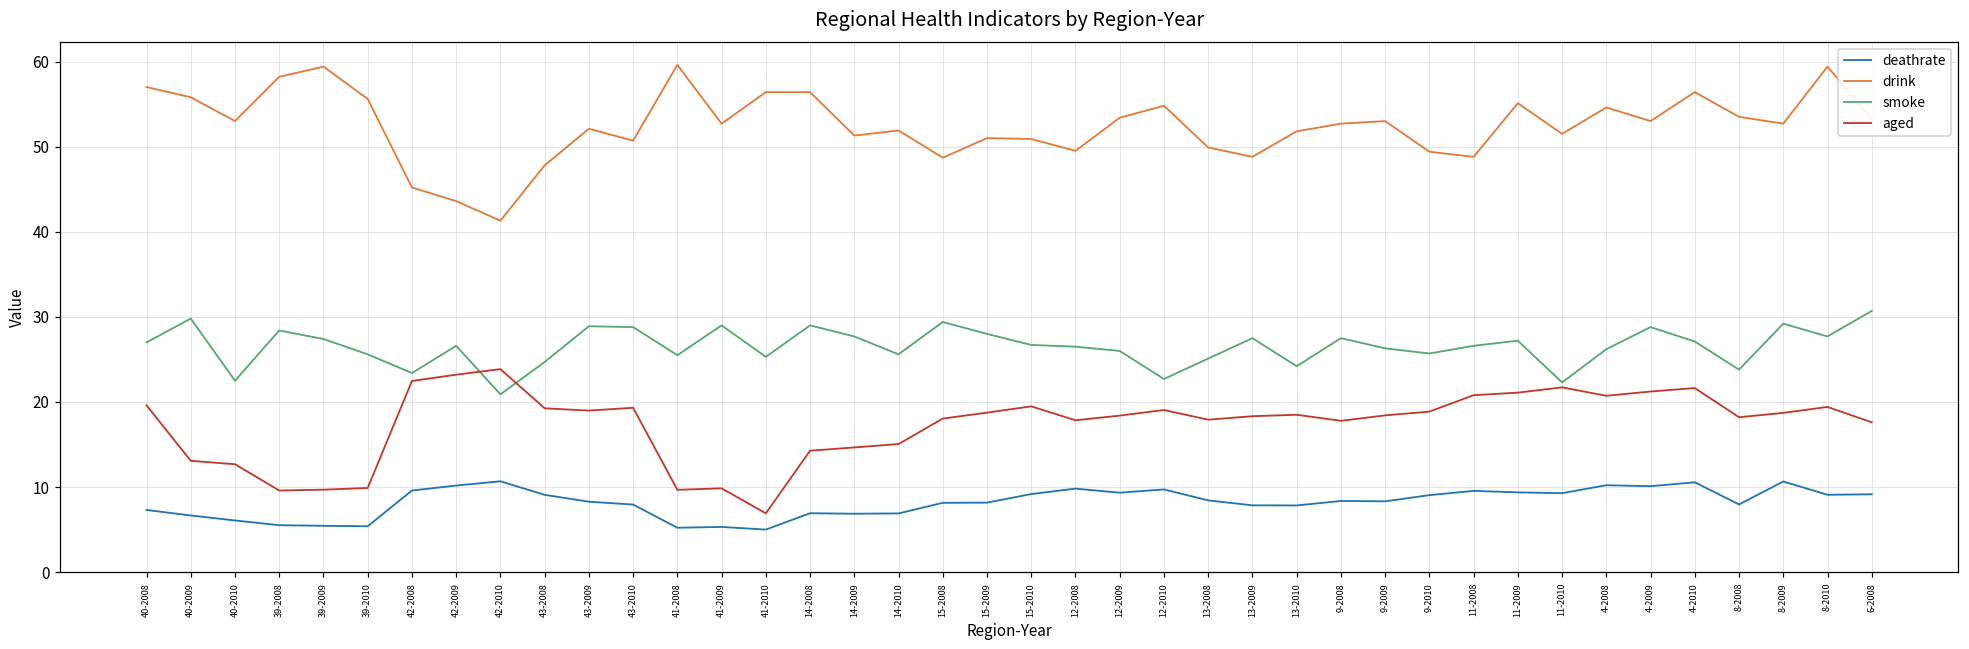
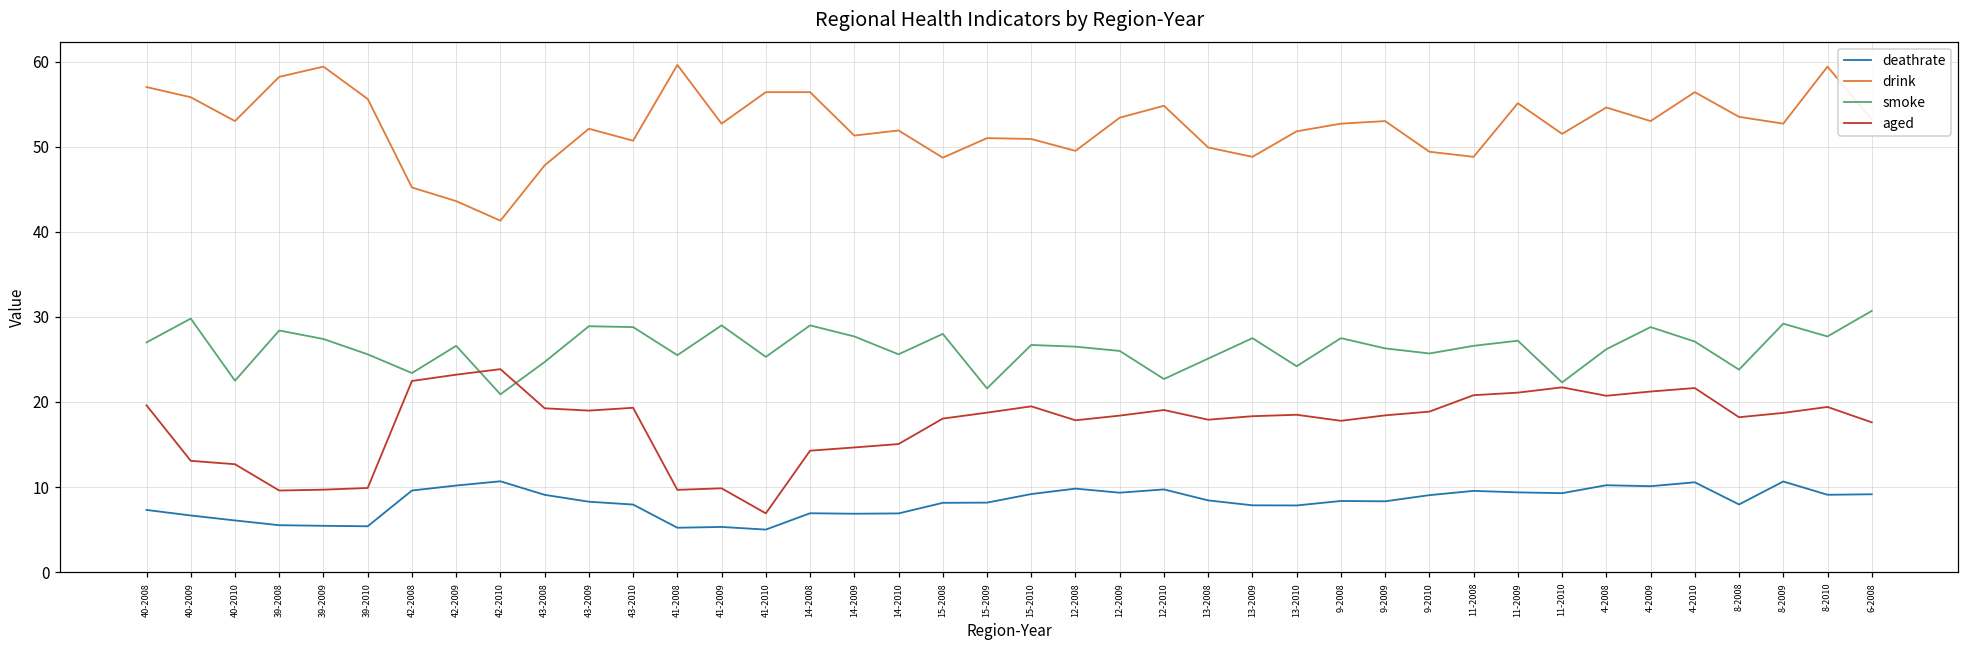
smoke, 15-2008: 29 -> 28
smoke, 15-2009: 28 -> 22
